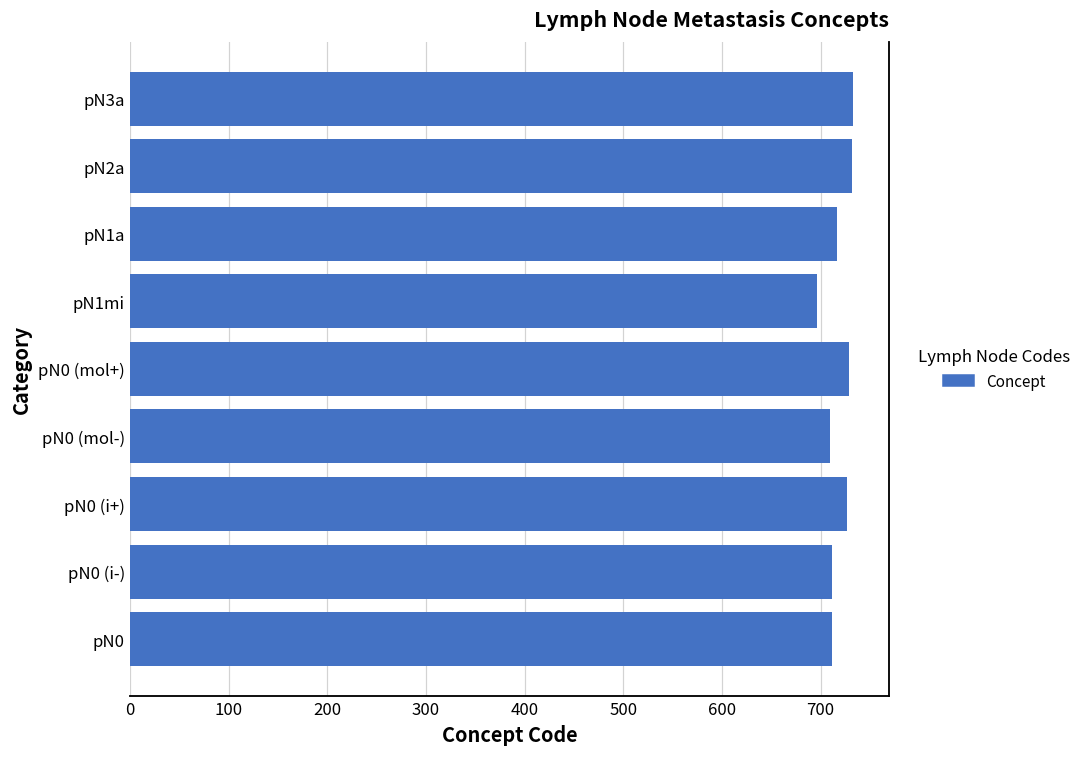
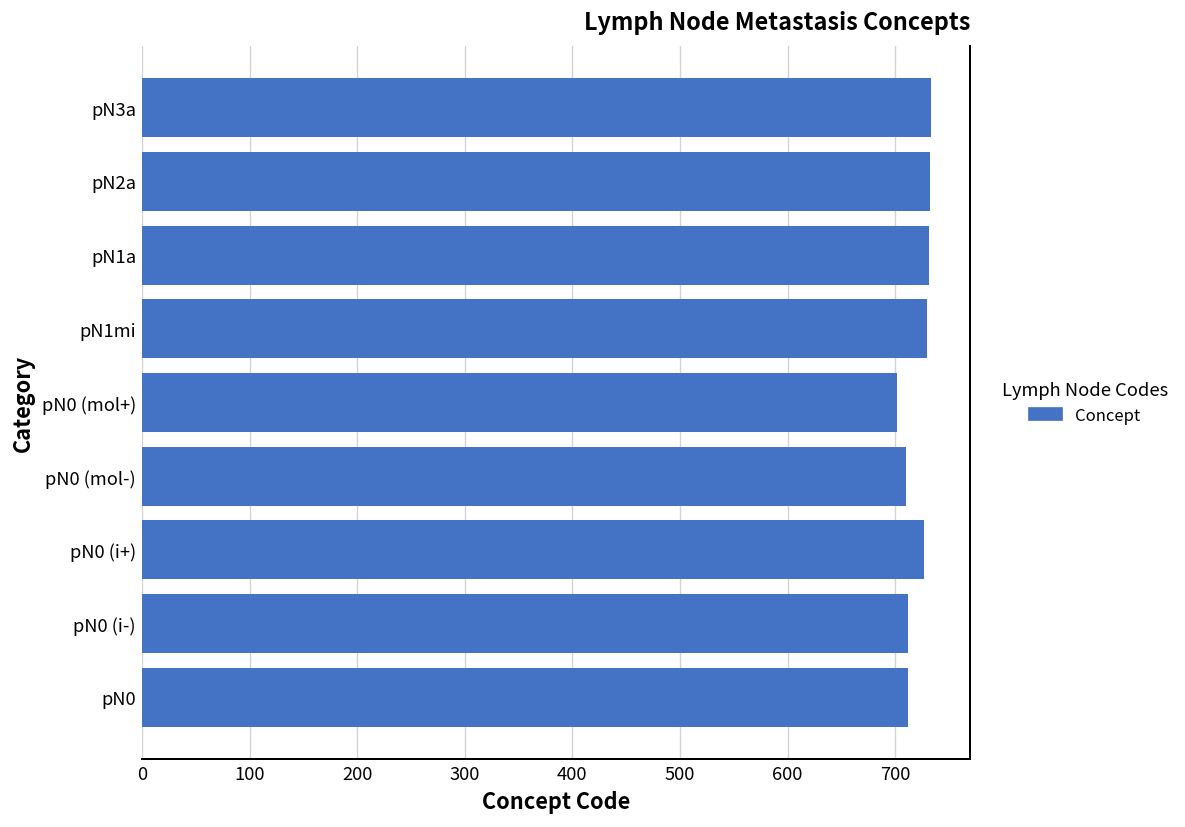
pN1a: 720 -> 730
pN1mi: 700 -> 730
pN0 (mol+): 730 -> 700
